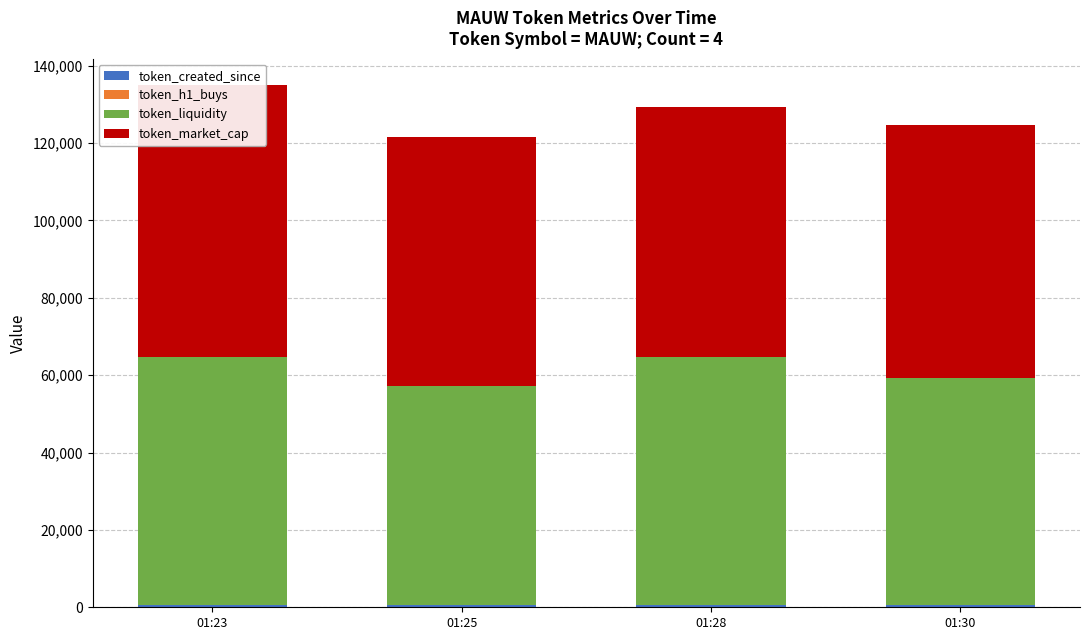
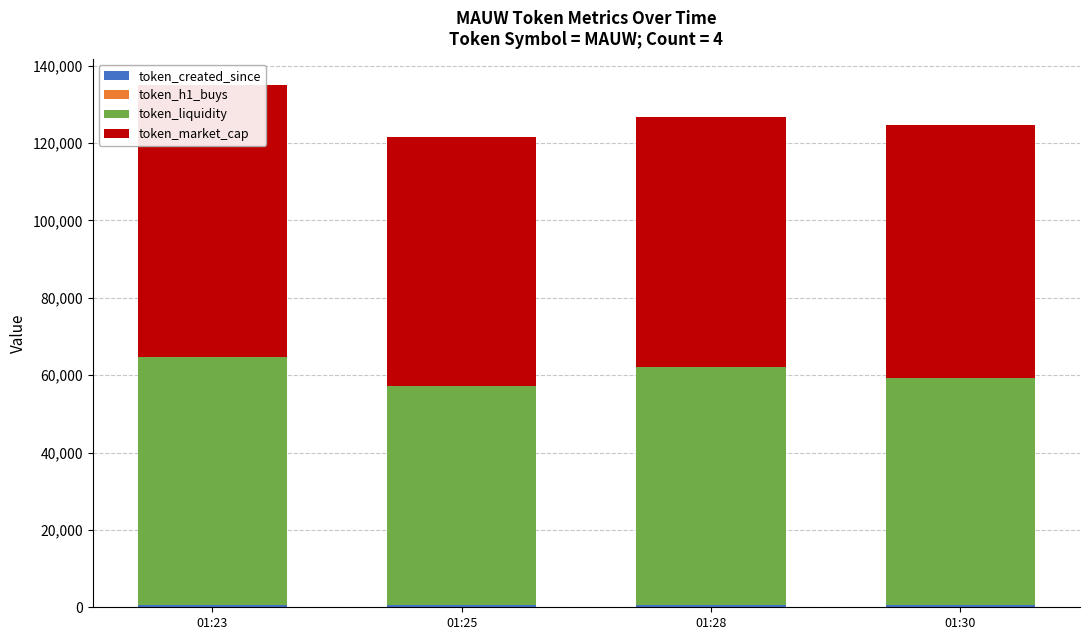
token_liquidity, 01:28: 64,000 -> 62,000
